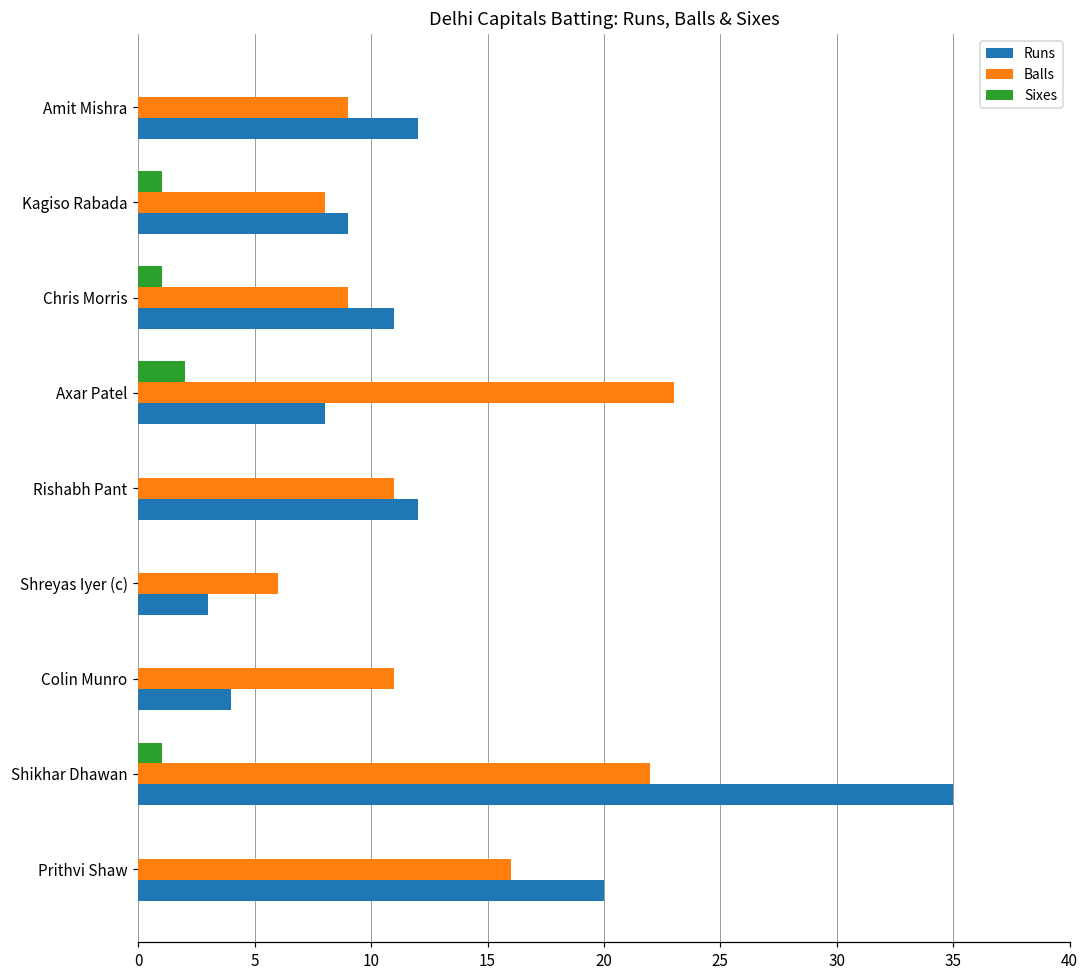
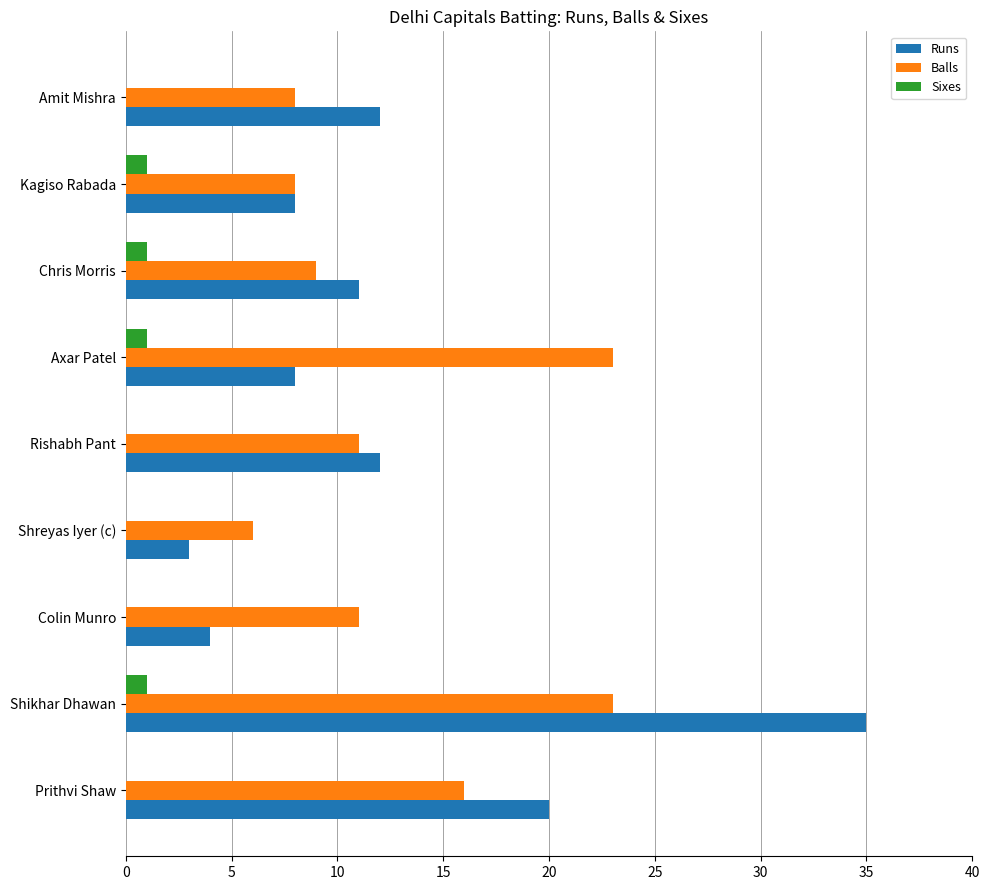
Balls, Amit Mishra: 9 -> 8
Runs, Kagiso Rabada: 9 -> 8
Sixes, Axar Patel: 2 -> 1
Balls, Shikhar Dhawan: 22 -> 23
